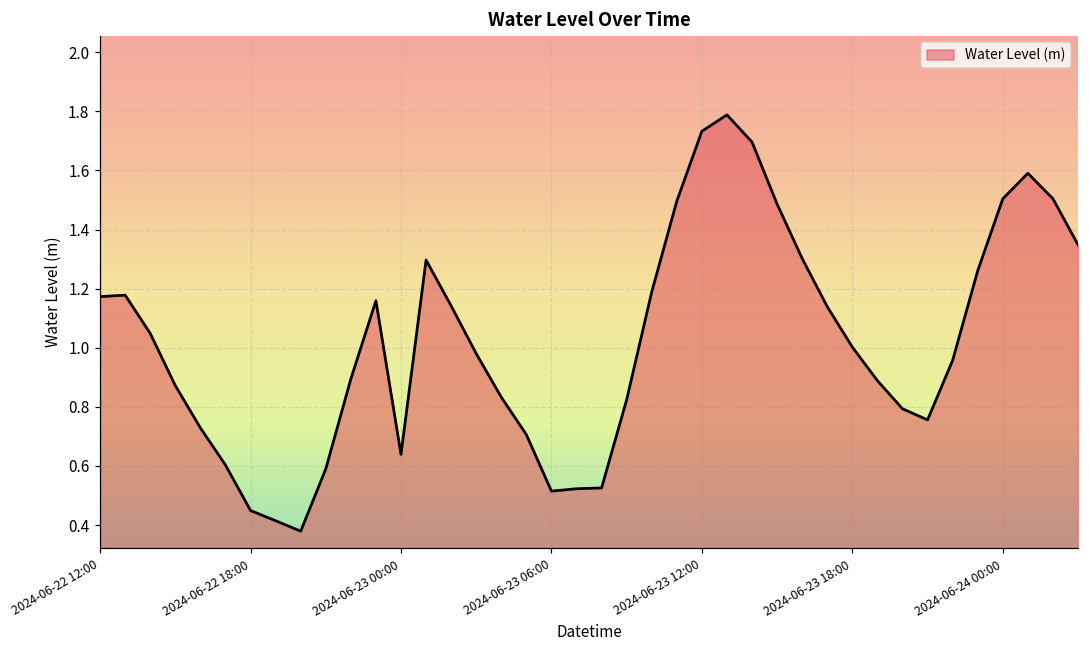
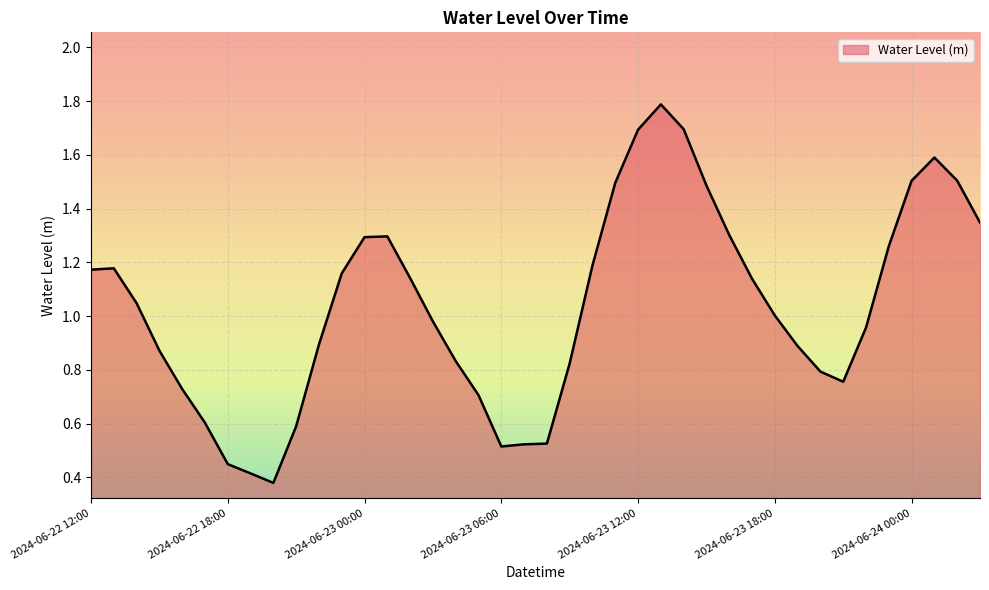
2024-06-23 00:00: 0.64 -> 1.29
2024-06-23 12:00: 1.73 -> 1.69
